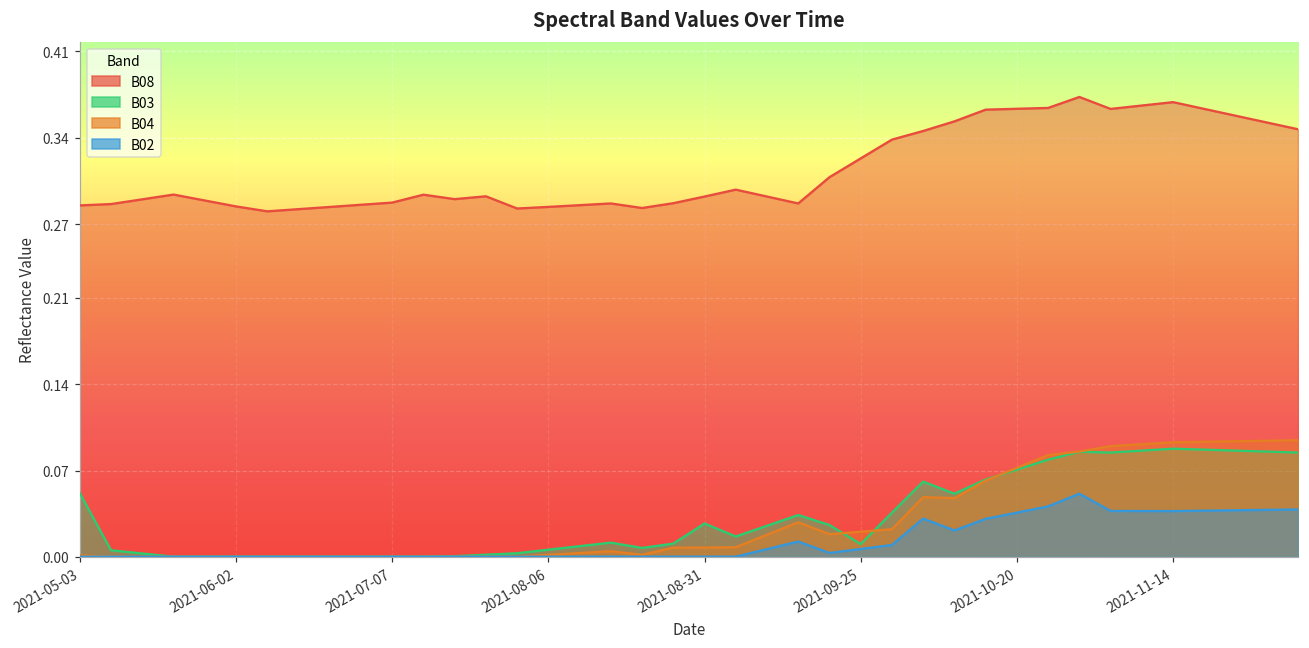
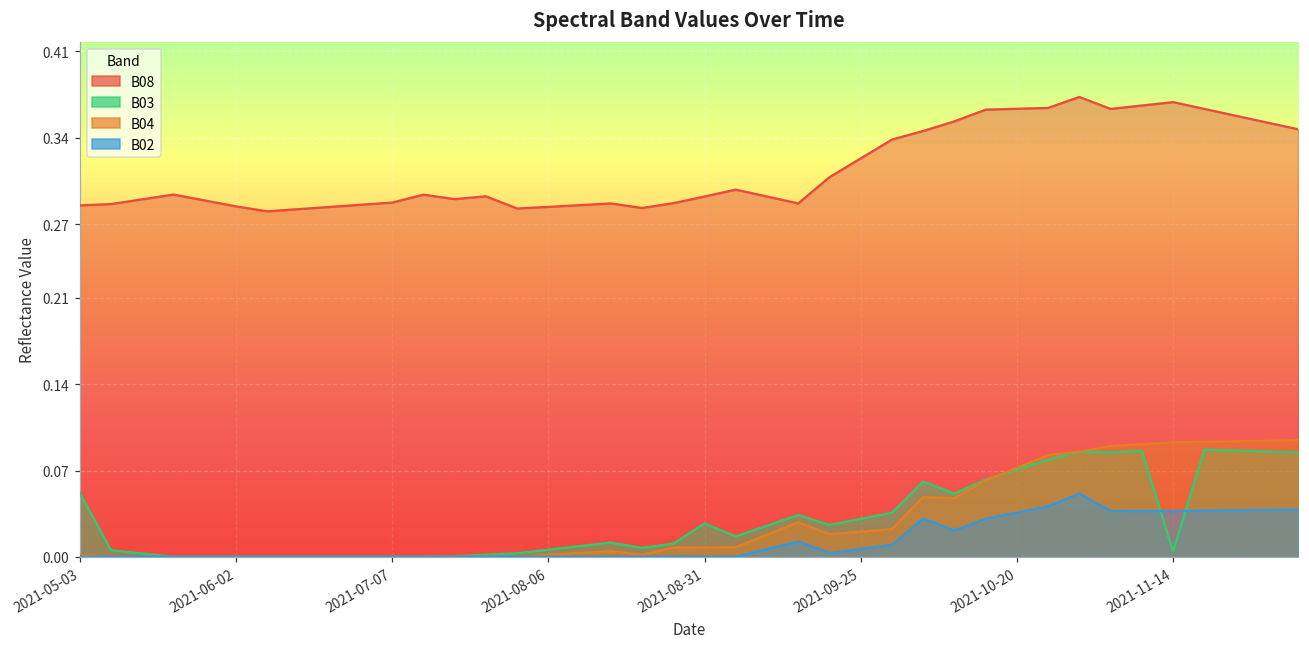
B03, 2021-09-25: 0.010 -> 0.031
B03, 2021-11-14: 0.088 -> 0.004
